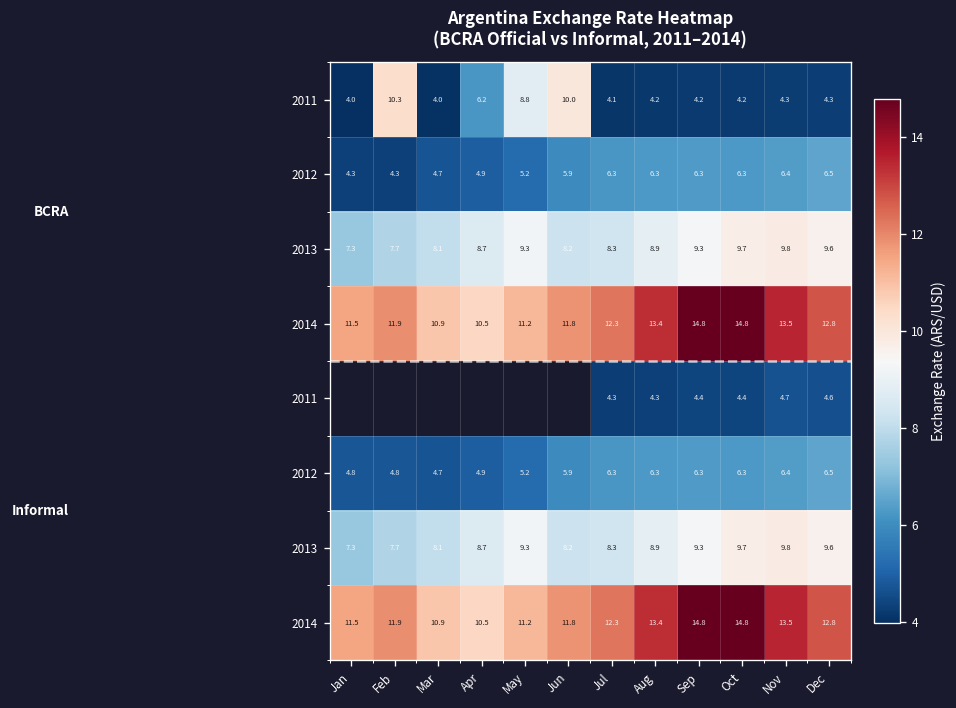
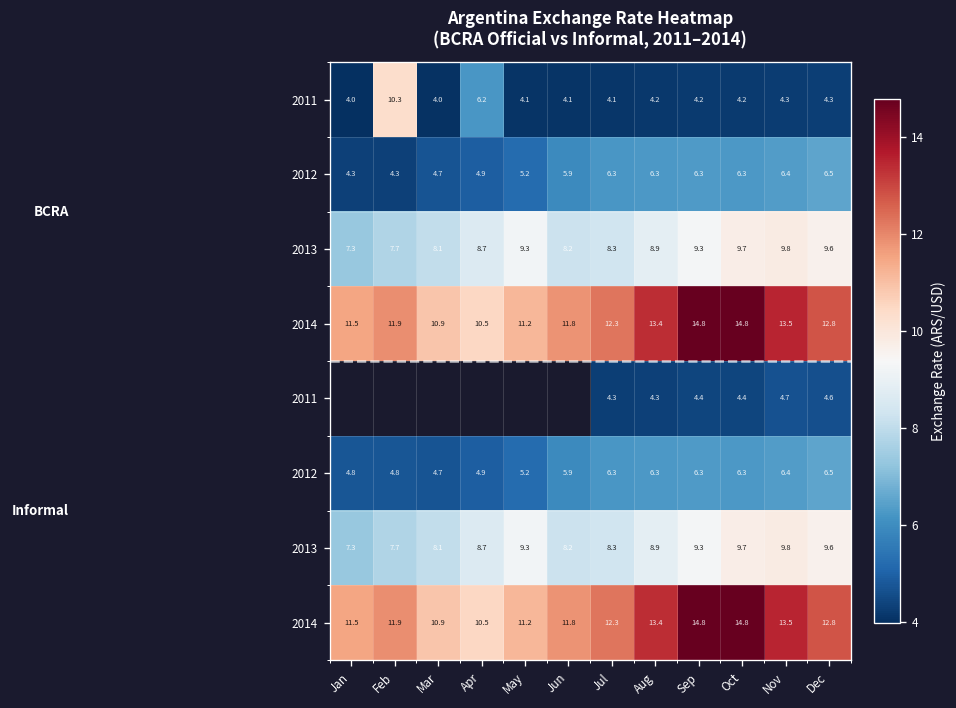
2011, May: 8.8 -> 4.1
2011, Jun: 10.0 -> 4.1
